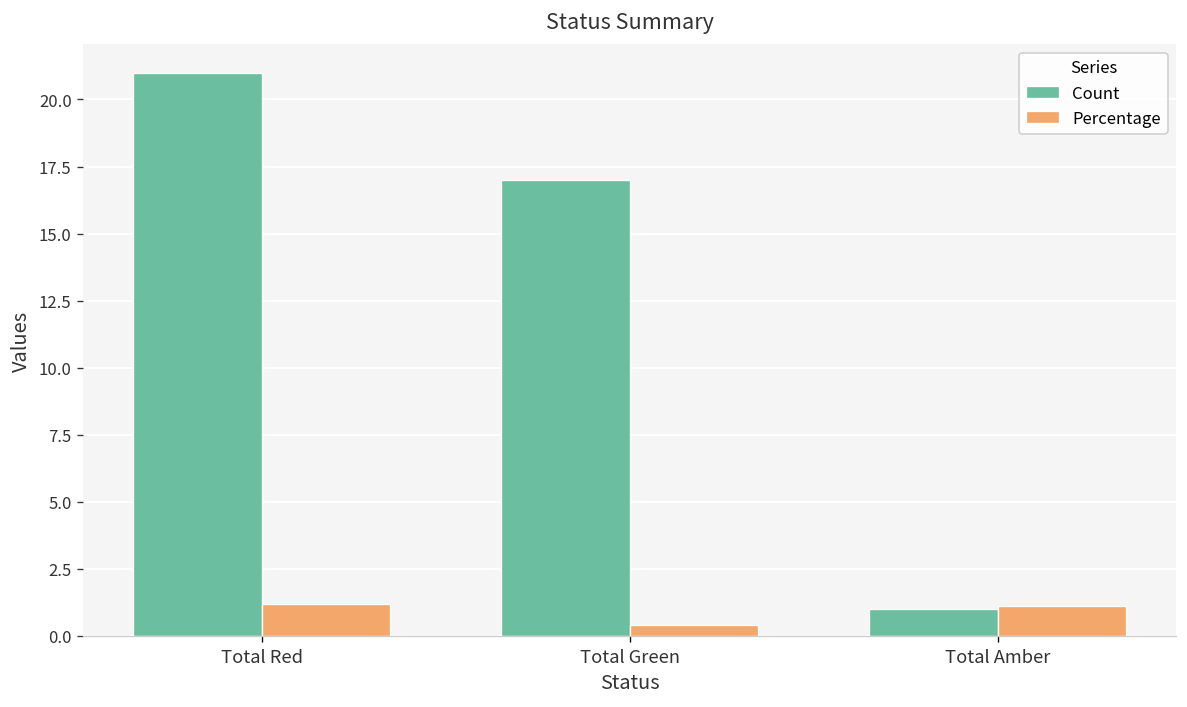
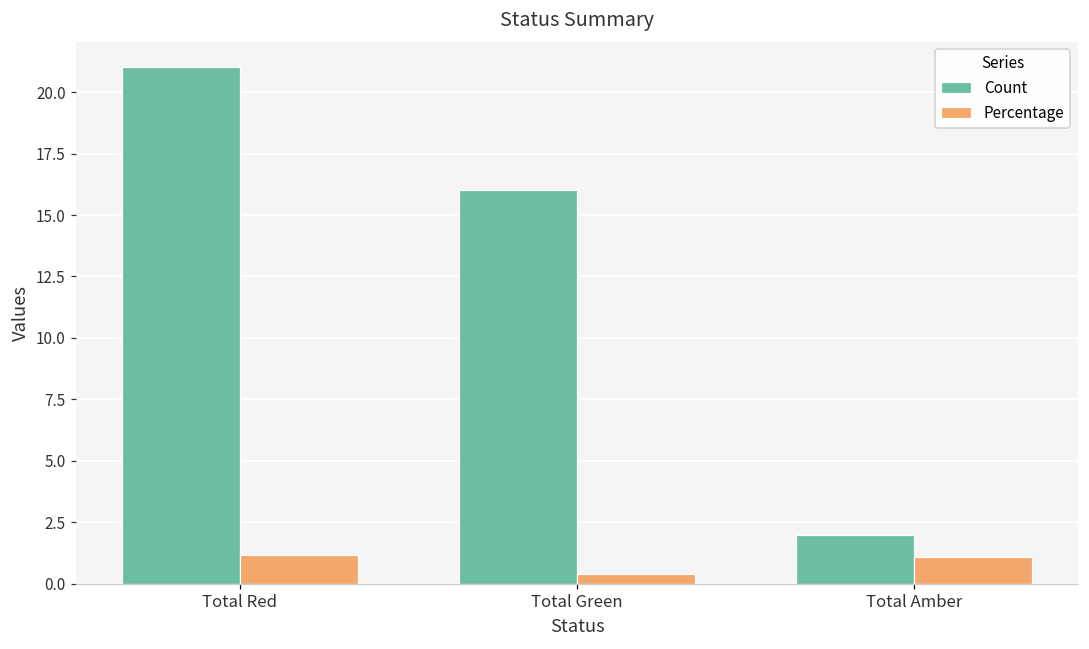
Count, Total Green: 17 -> 16
Count, Total Amber: 1 -> 2
